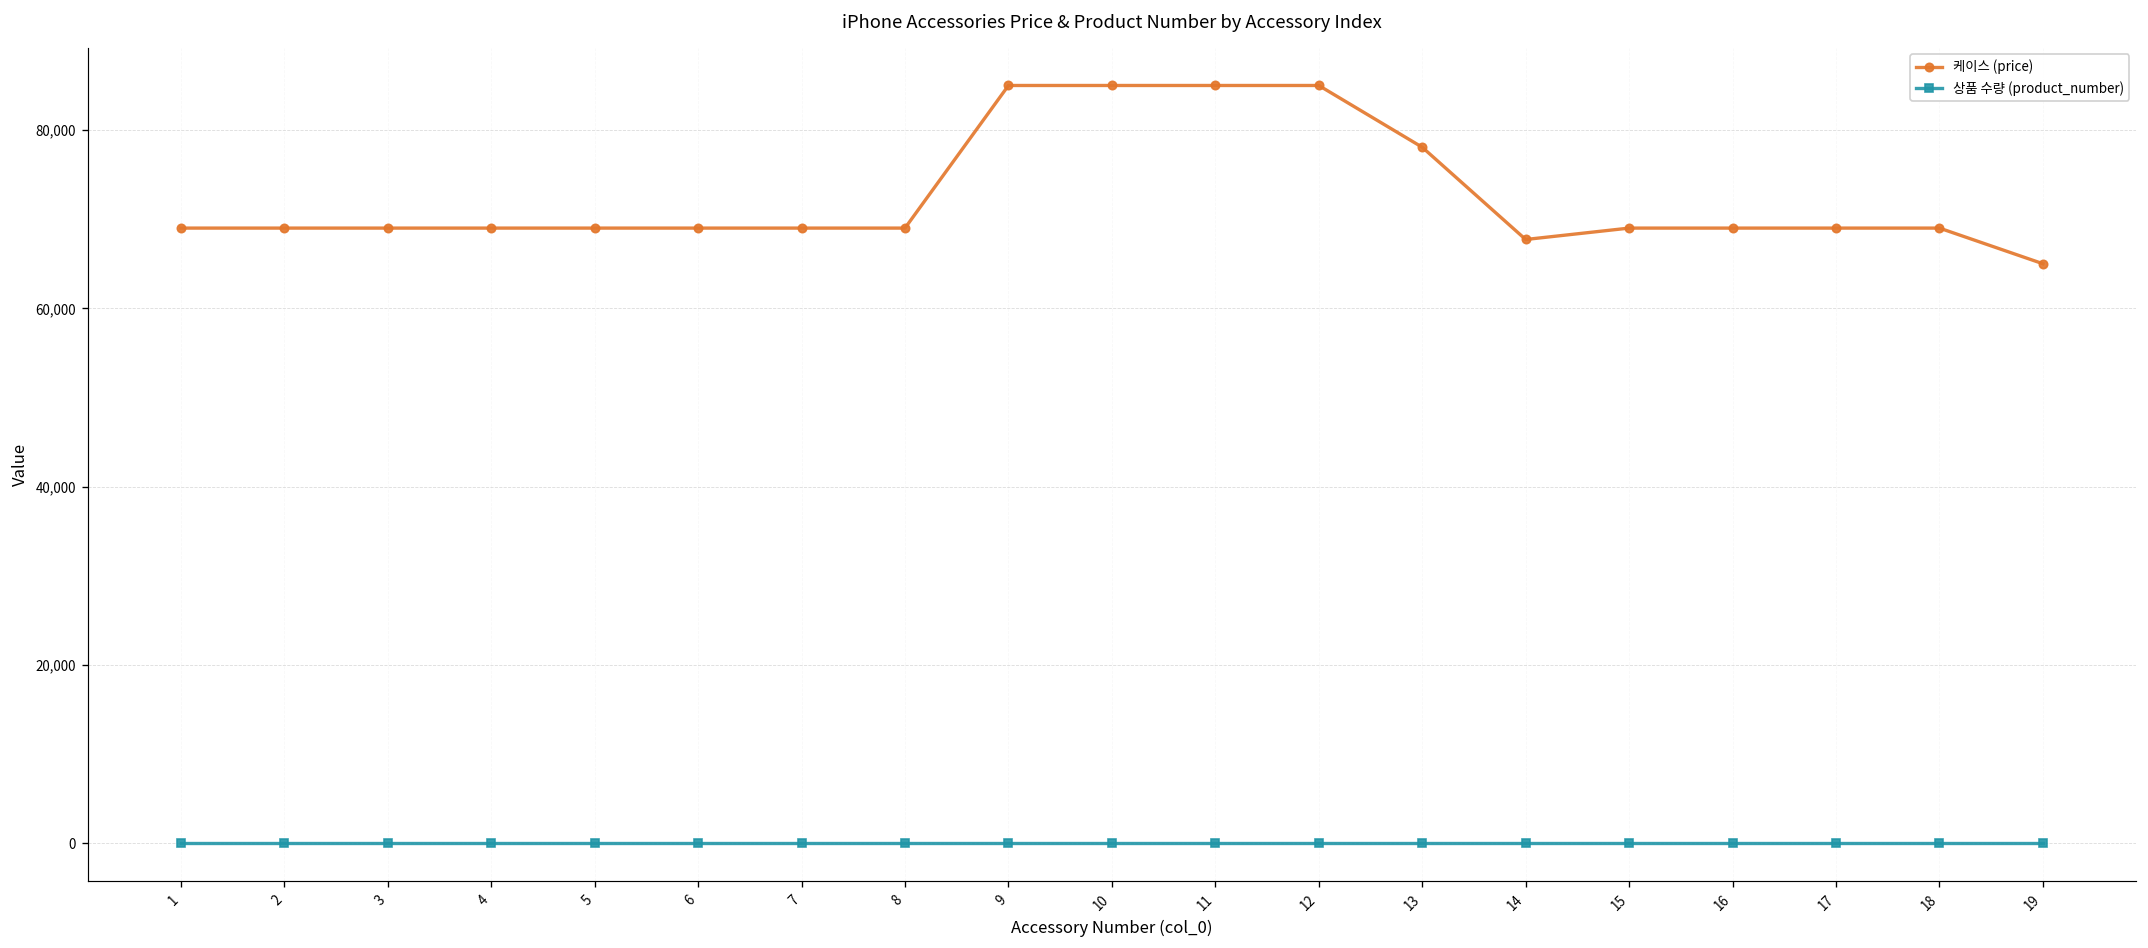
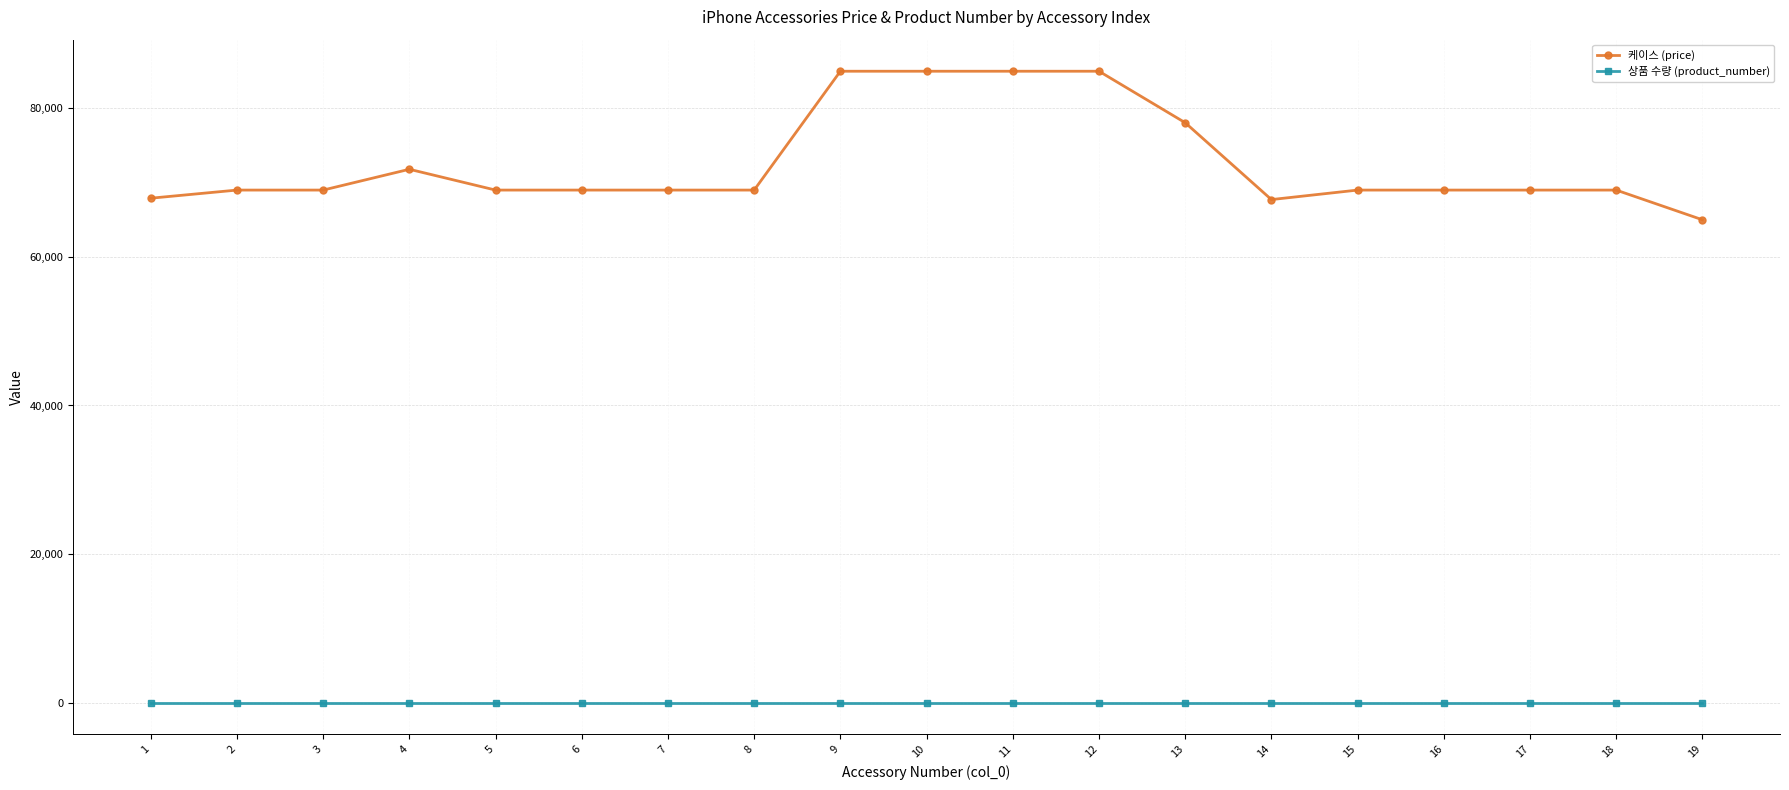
케이스 (price), 1: 69,000 -> 68,000
케이스 (price), 4: 69,000 -> 72,000
